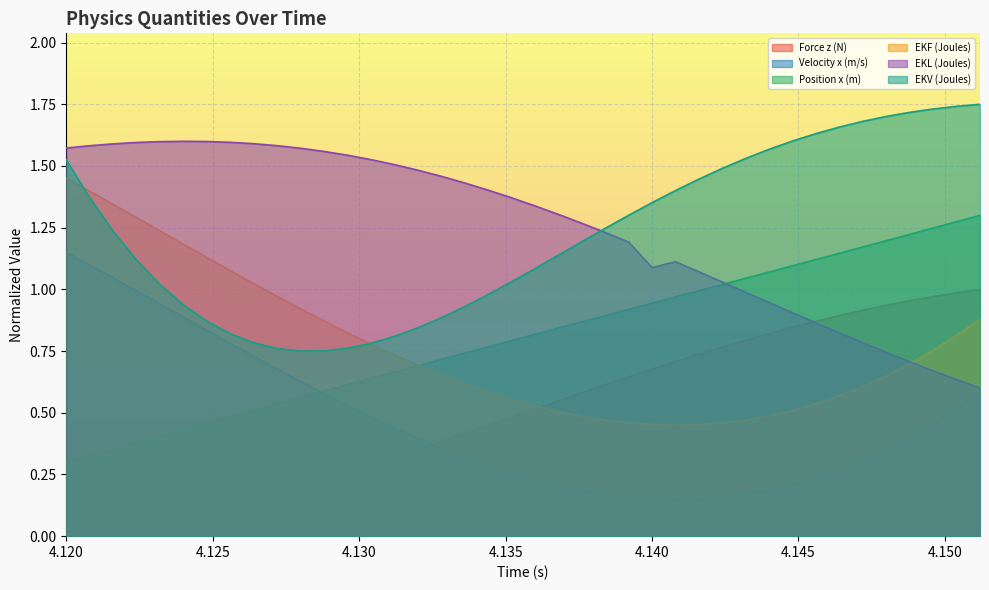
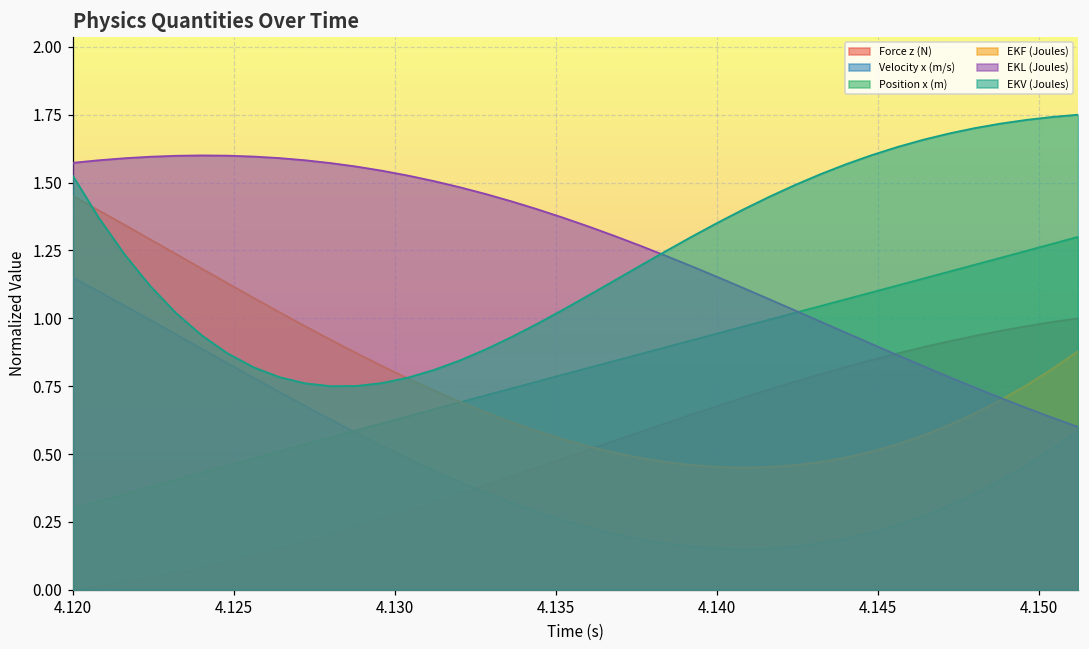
EKL (Joules), 4.140: 1.09 -> 1.15
